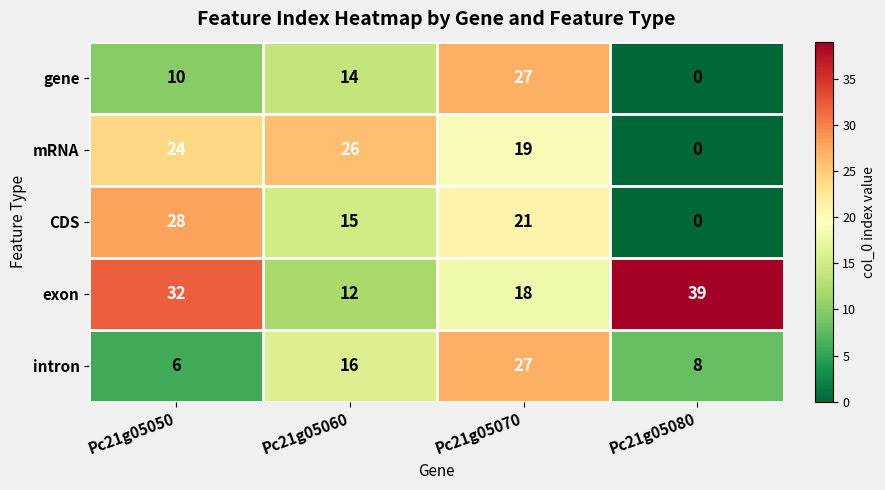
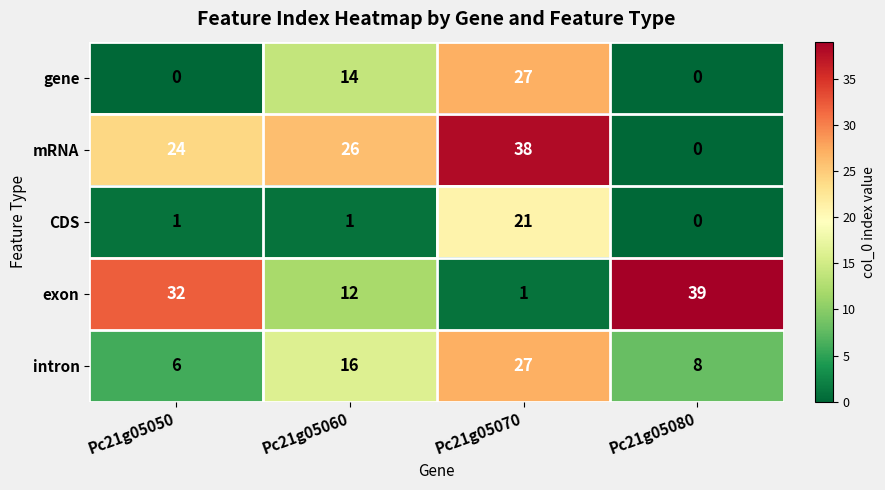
gene, Pc21g05050: 10 -> 0
mRNA, Pc21g05070: 19 -> 38
CDS, Pc21g05050: 28 -> 1
CDS, Pc21g05060: 15 -> 1
exon, Pc21g05070: 18 -> 1
